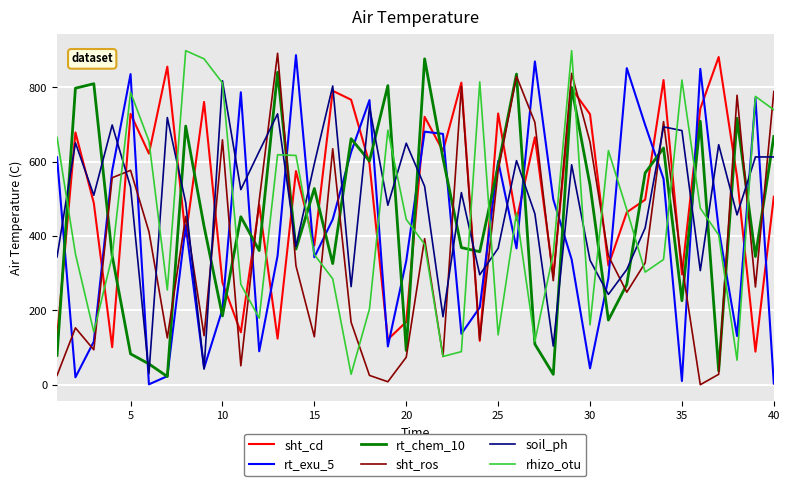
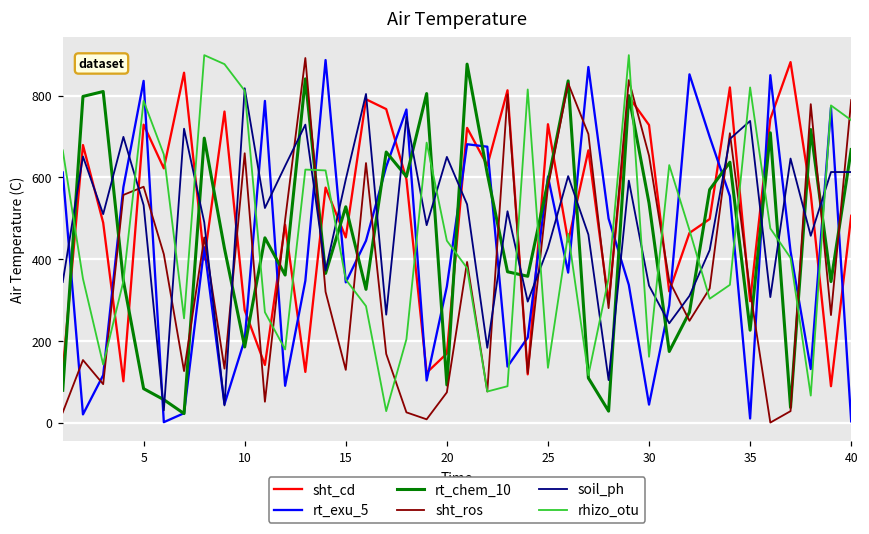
sht_cd, 15: 380 -> 450
soil_ph, 25: 370 -> 430
soil_ph, 35: 680 -> 740
